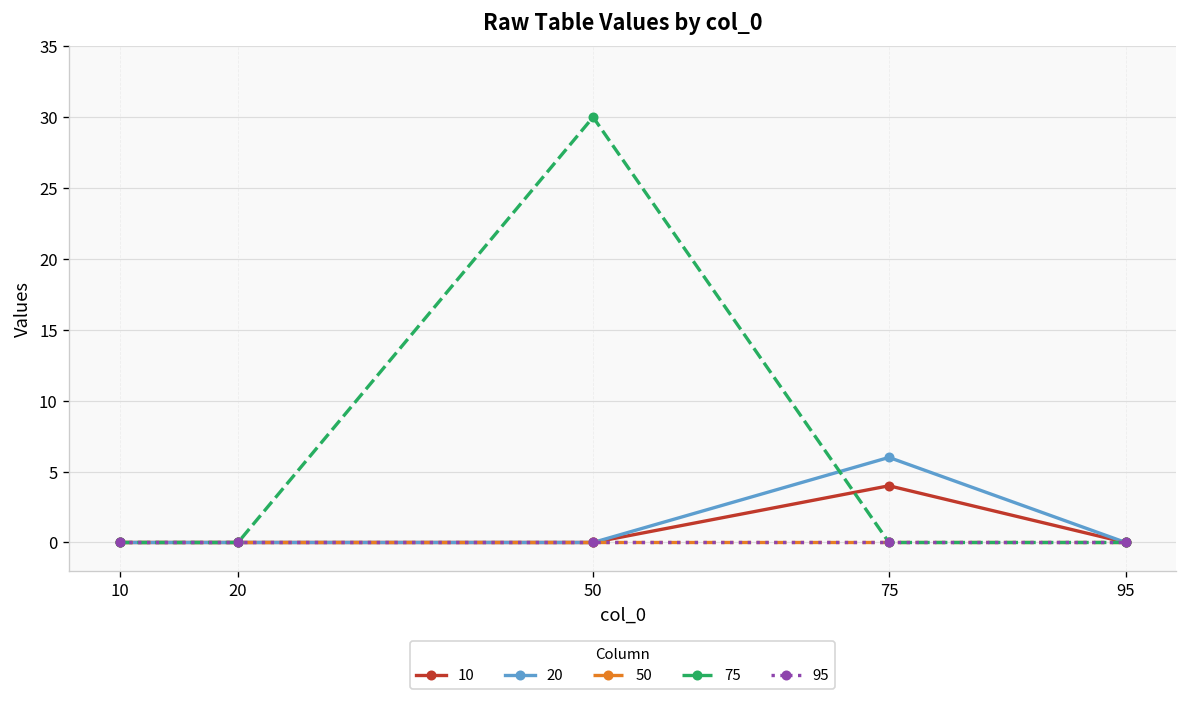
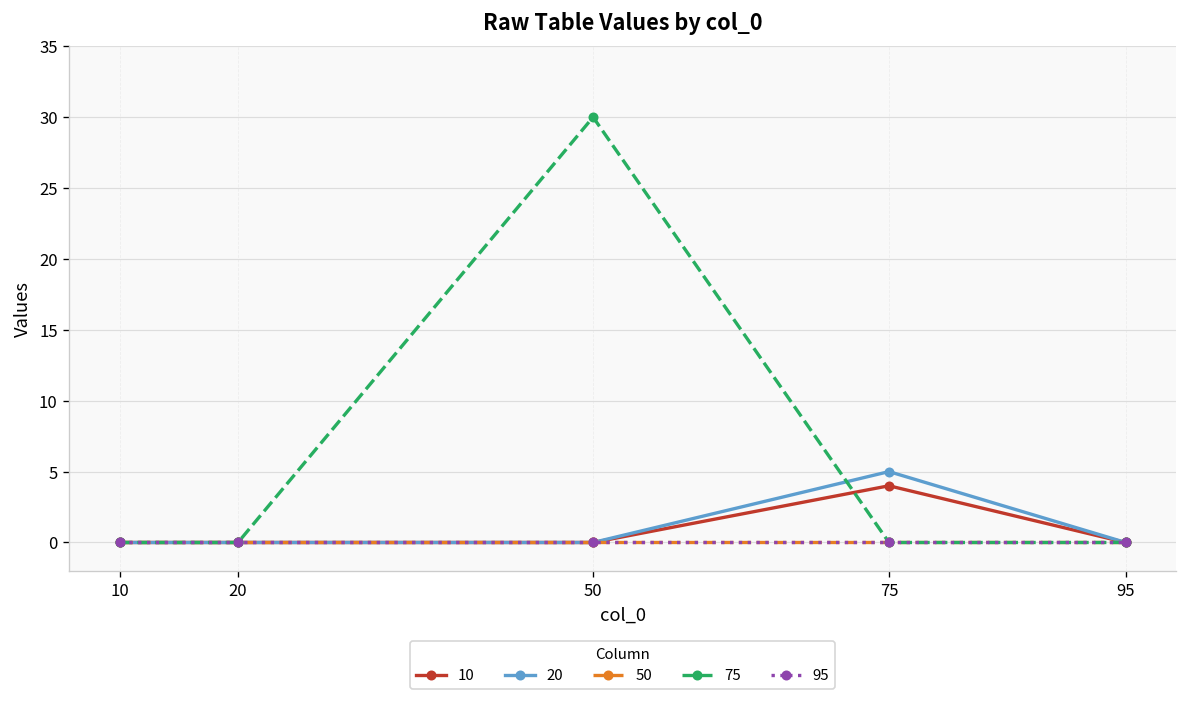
20, 75: 6 -> 5
